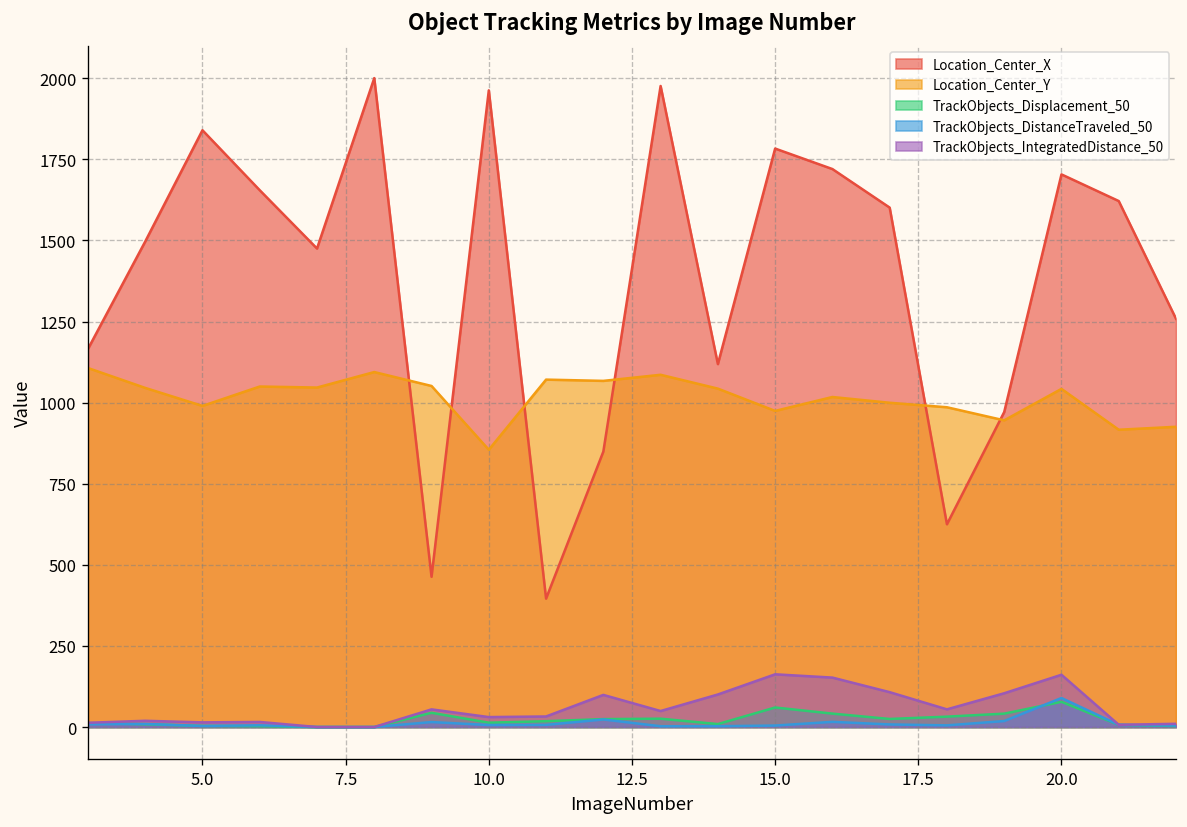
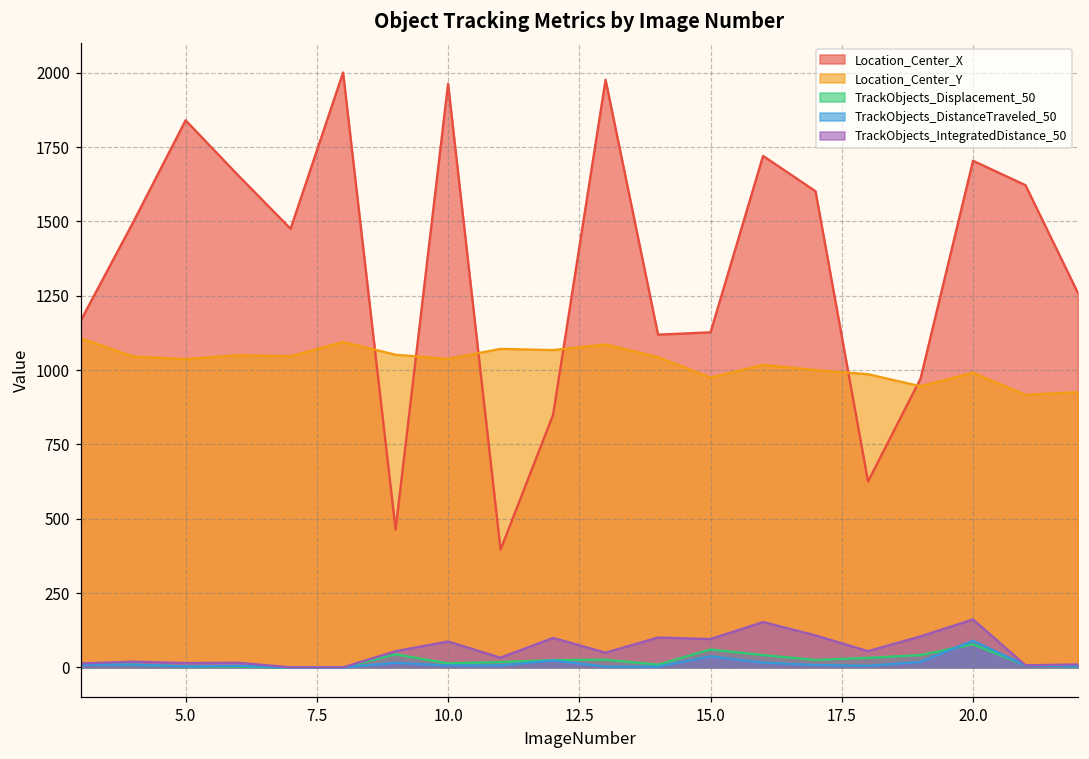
Location_Center_Y, 5.0: 990 -> 1040
Location_Center_Y, 10.0: 850 -> 1040
TrackObjects_IntegratedDistance_50, 10.0: 30 -> 90
Location_Center_X, 15.0: 1780 -> 1130
TrackObjects_DistanceTraveled_50, 15.0: 0 -> 40
TrackObjects_IntegratedDistance_50, 15.0: 160 -> 100
Location_Center_Y, 20.0: 1040 -> 990
